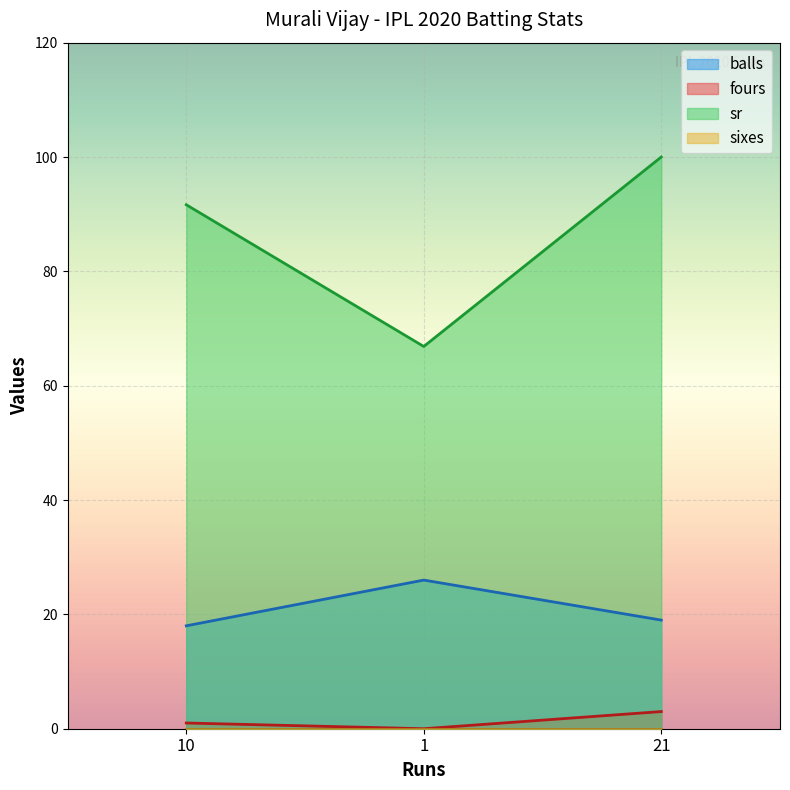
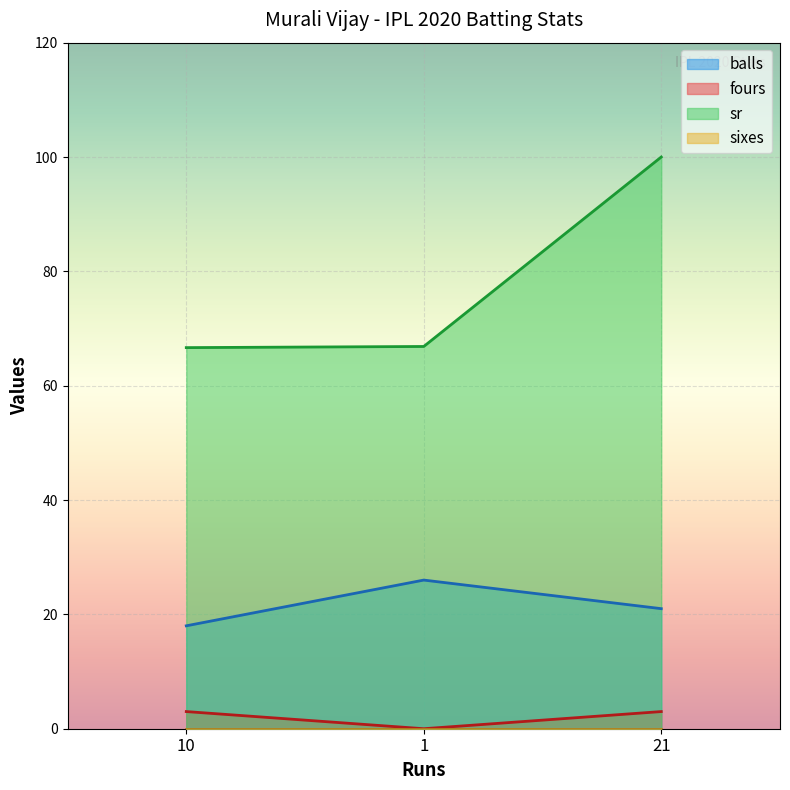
fours, 10: 1 -> 3
sr, 10: 92 -> 67
balls, 21: 19 -> 21
